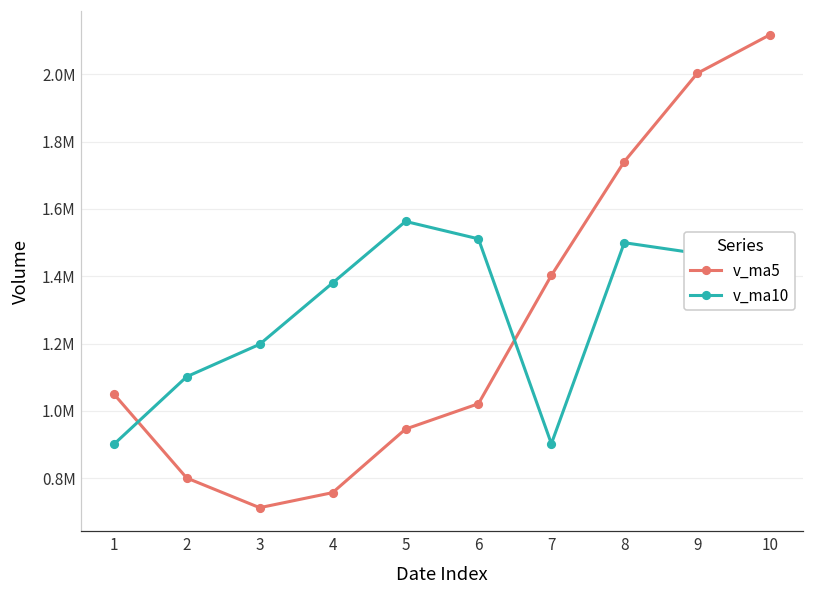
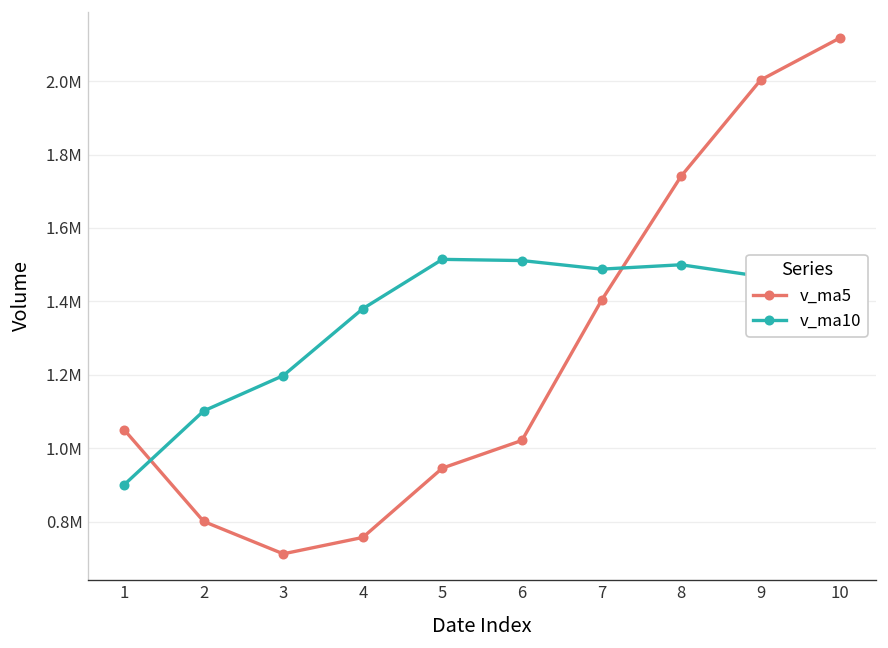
v_ma10, 5: 1560000 -> 1510000
v_ma10, 7: 900000 -> 1490000
